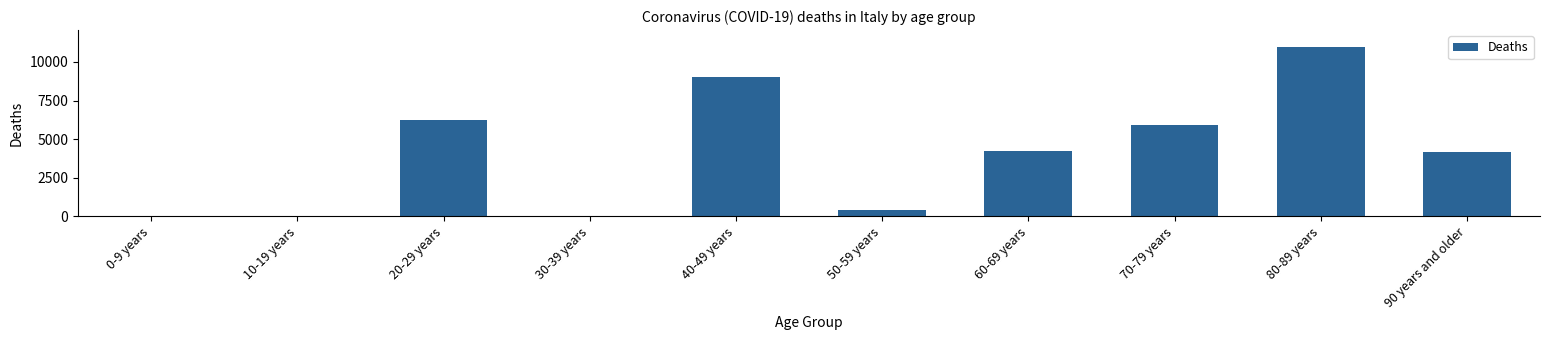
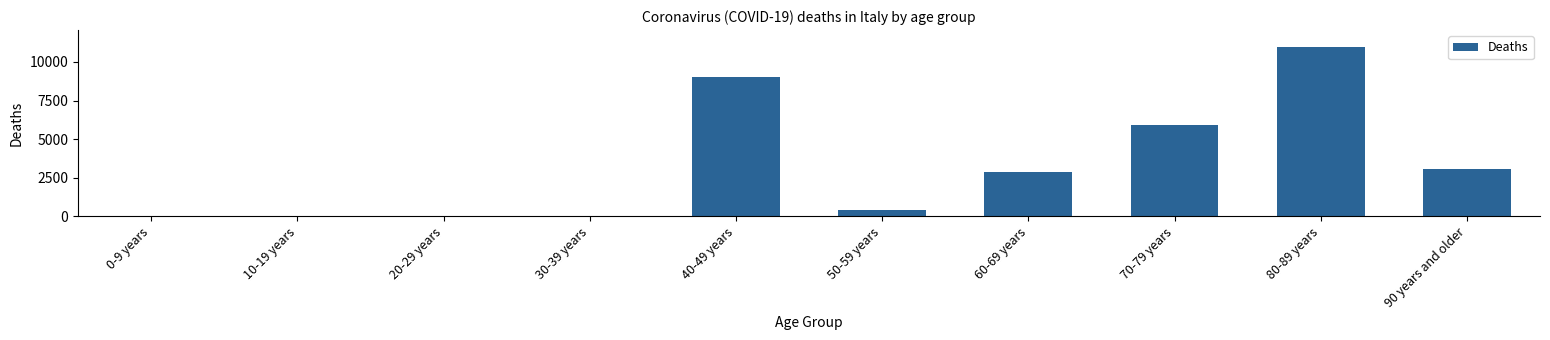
20-29 years: 6300 -> 0
60-69 years: 4300 -> 2900
90 years and older: 4200 -> 3100
